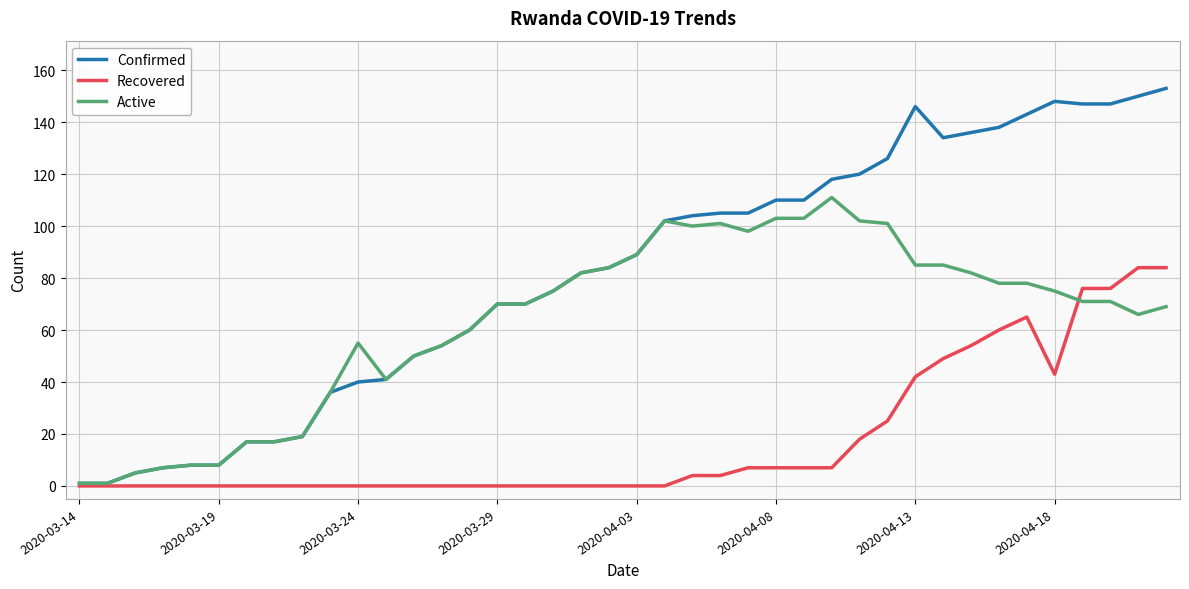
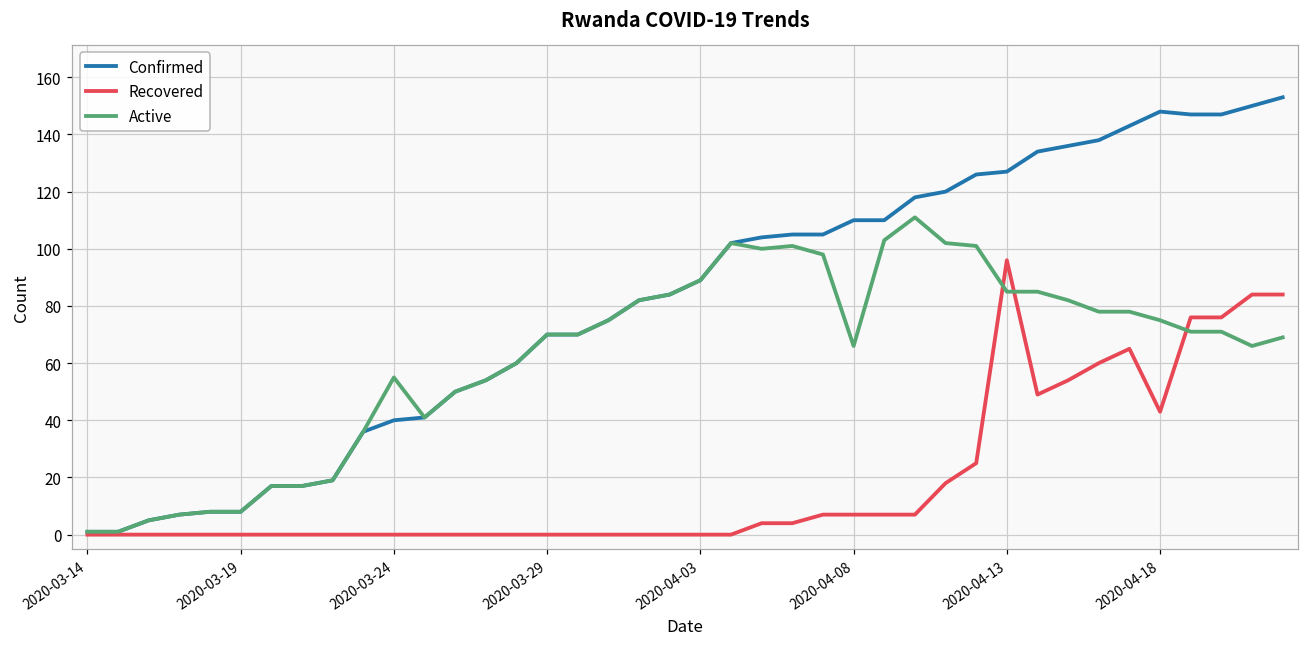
Active, 2020-04-08: 103 -> 66
Confirmed, 2020-04-13: 146 -> 127
Recovered, 2020-04-13: 42 -> 96
